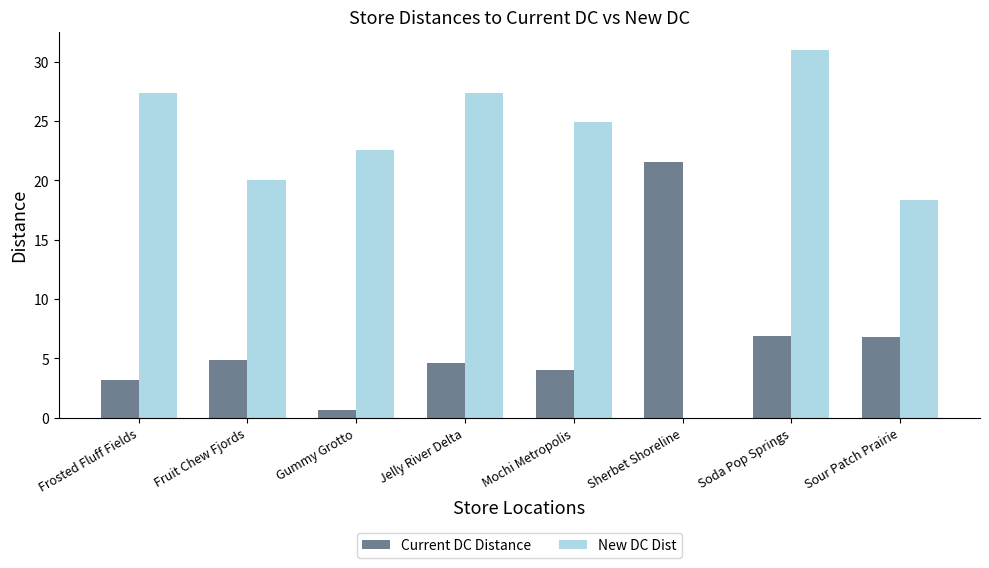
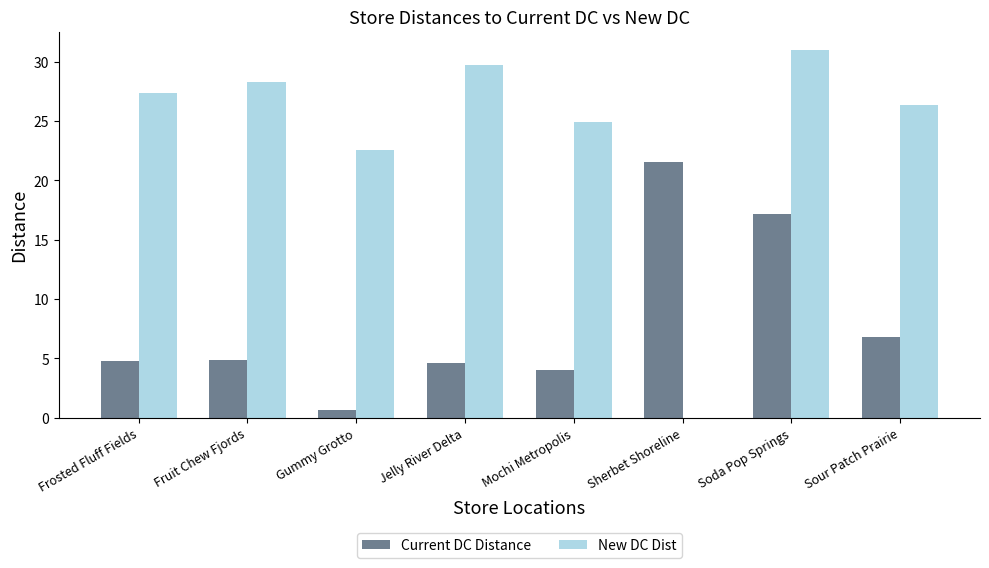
Current DC Distance, Frosted Fluff Fields: 3.2 -> 4.8
New DC Dist, Fruit Chew Fjords: 20.0 -> 28.3
New DC Dist, Jelly River Delta: 27.3 -> 29.7
Current DC Distance, Soda Pop Springs: 6.9 -> 17.2
New DC Dist, Sour Patch Prairie: 18.4 -> 26.3
